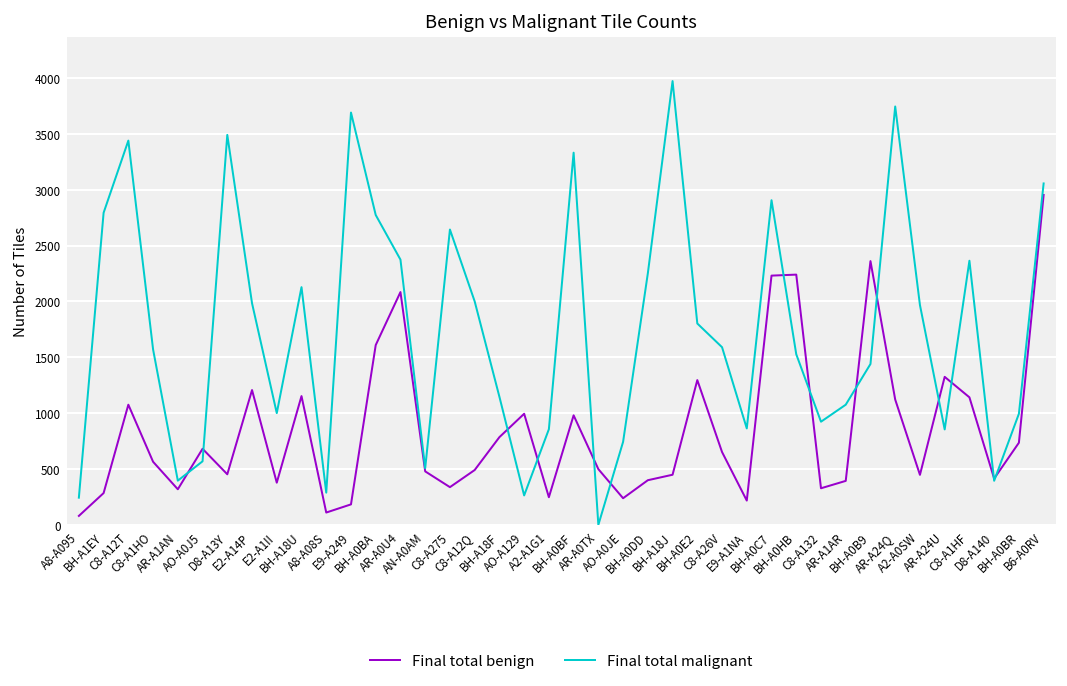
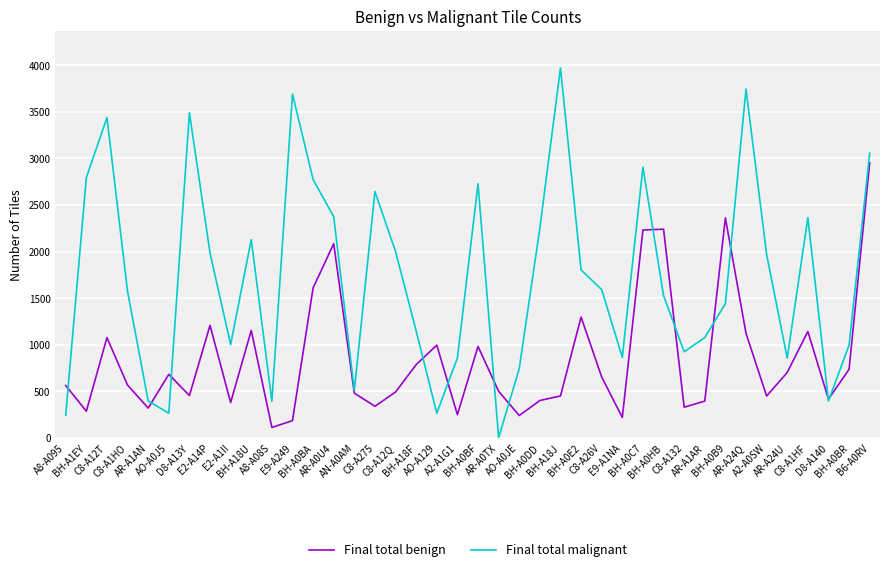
Final total benign, A8-A095: 100 -> 600
Final total malignant, AO-A0J5: 600 -> 300
Final total malignant, A8-A08S: 300 -> 400
Final total malignant, BH-A0BF: 3300 -> 2700
Final total benign, AR-A24U: 1300 -> 700
